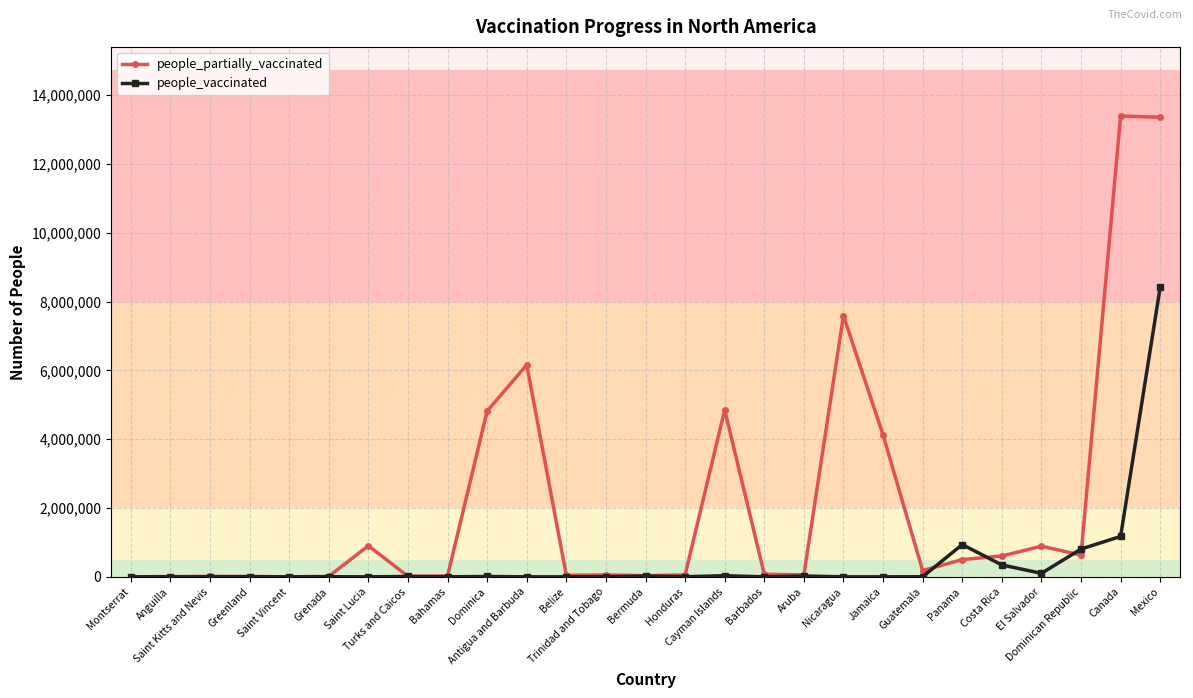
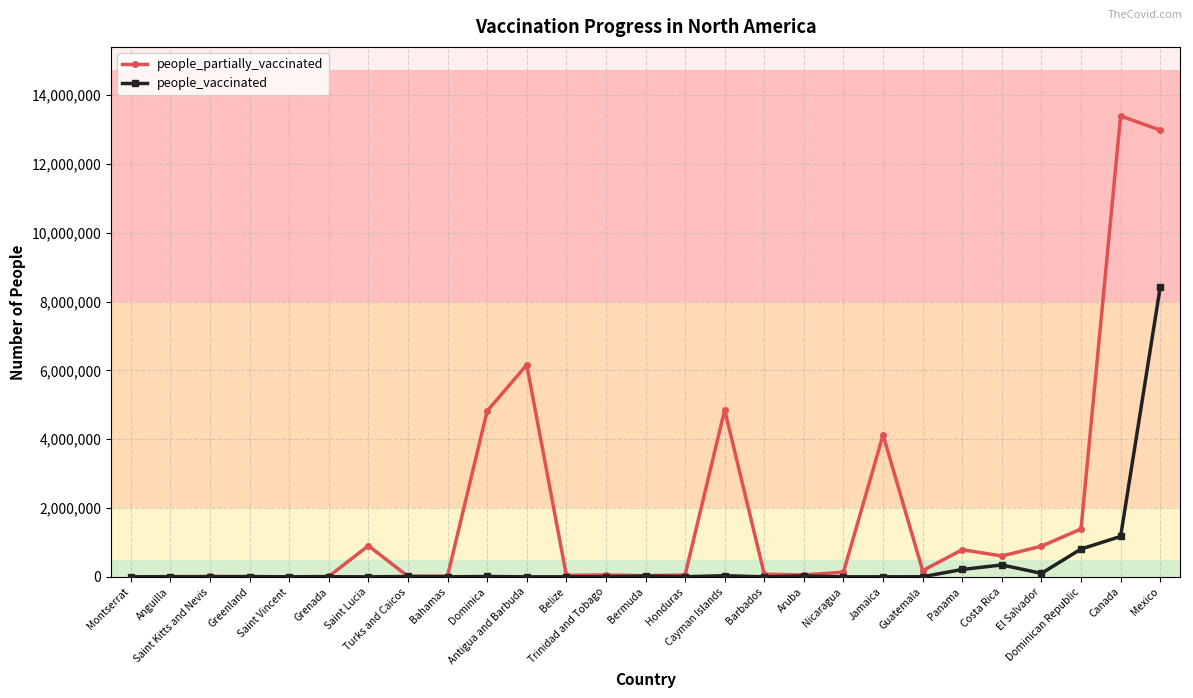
people_partially_vaccinated, Nicaragua: 7,600,000 -> 100,000
people_partially_vaccinated, Panama: 500,000 -> 800,000
people_vaccinated, Panama: 900,000 -> 200,000
people_partially_vaccinated, Dominican Republic: 600,000 -> 1,400,000
people_partially_vaccinated, Mexico: 13,400,000 -> 13,000,000
